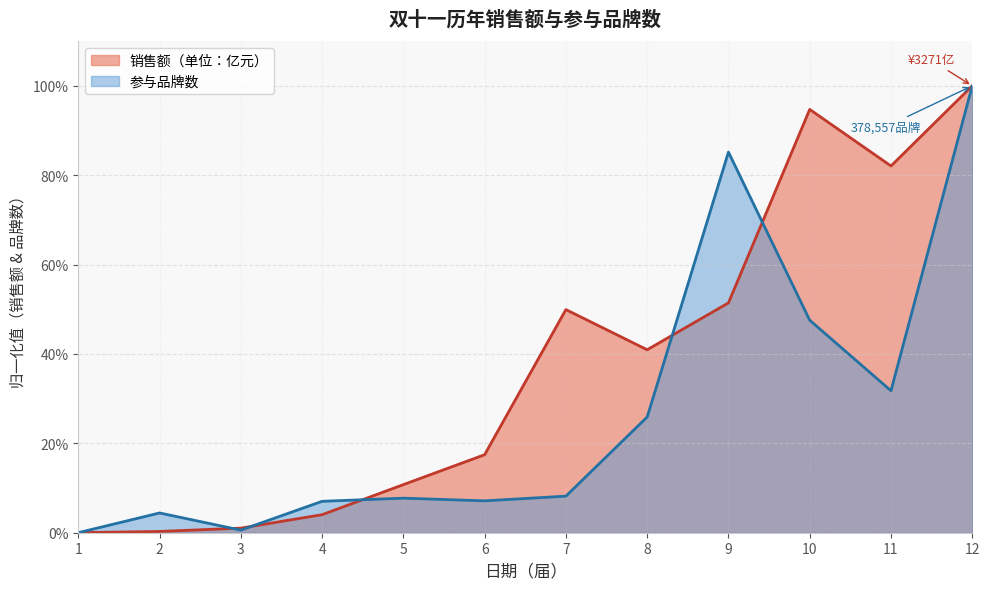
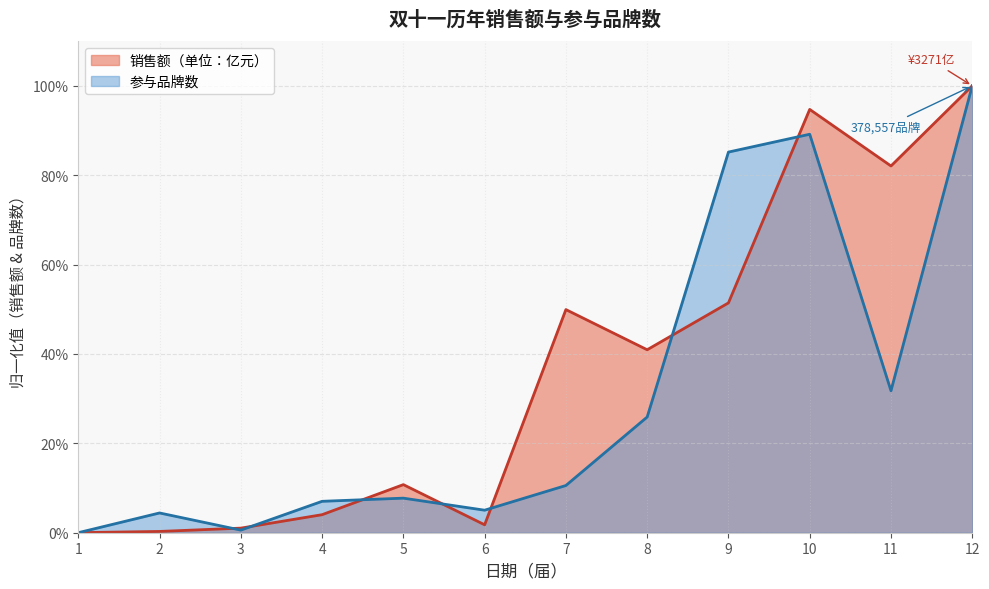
销售额（单位：亿元）, 6: 17% -> 2%
参与品牌数, 6: 7% -> 5%
参与品牌数, 7: 8% -> 11%
参与品牌数, 10: 48% -> 89%
